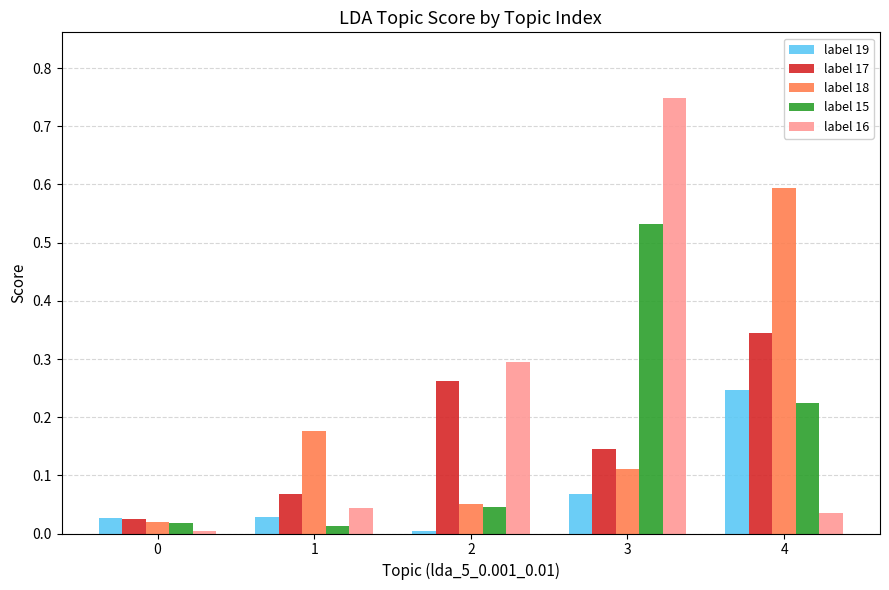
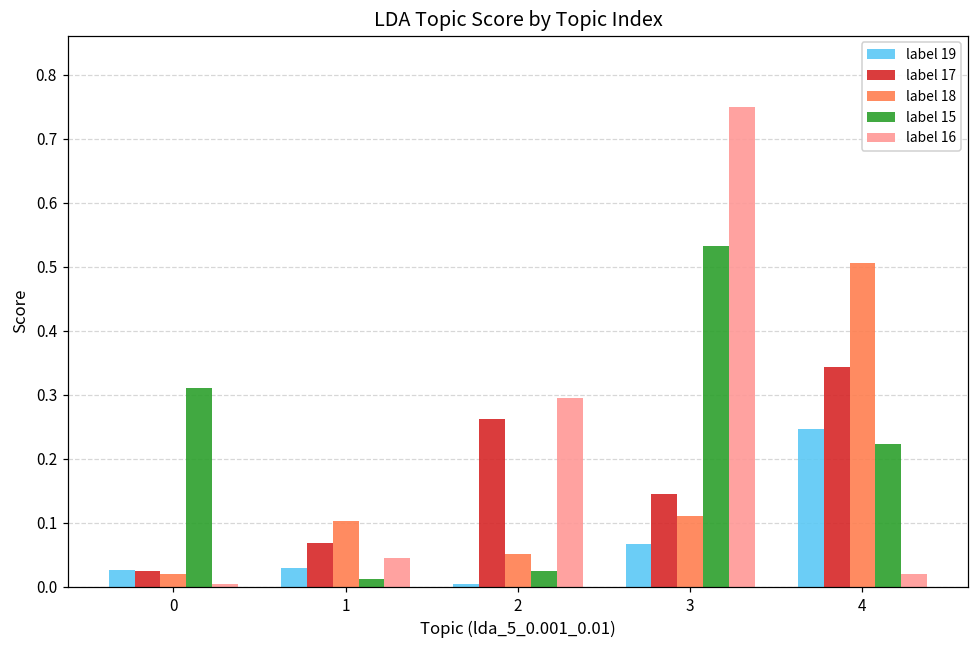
label 15, 0: 0.02 -> 0.31
label 18, 1: 0.18 -> 0.10
label 15, 2: 0.05 -> 0.03
label 18, 4: 0.59 -> 0.51
label 16, 4: 0.04 -> 0.02
